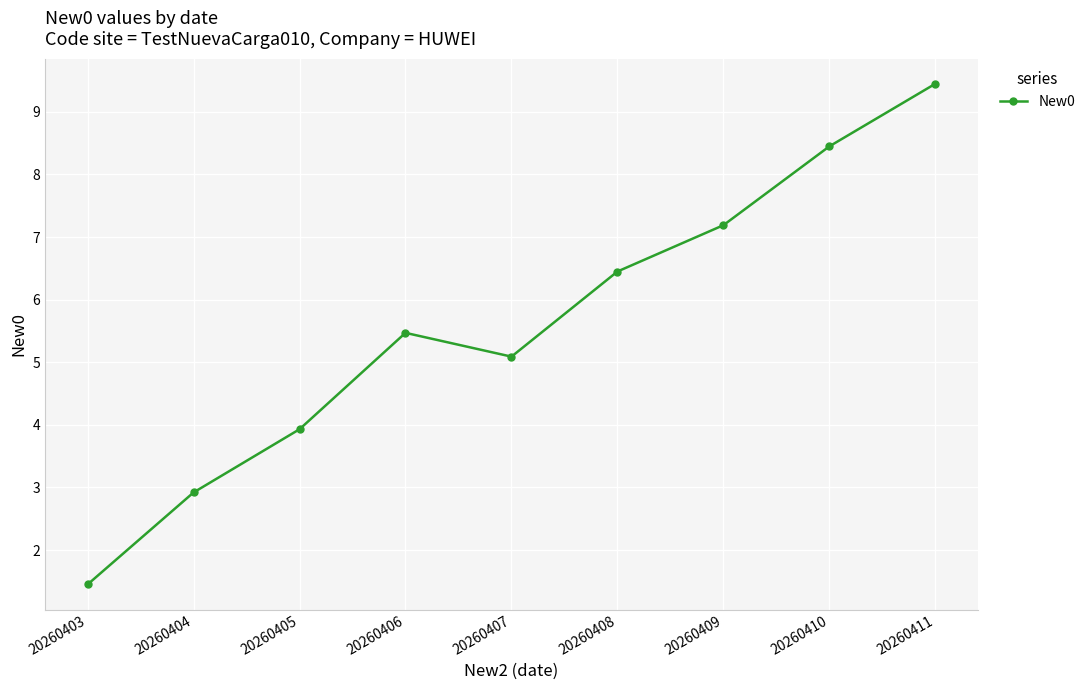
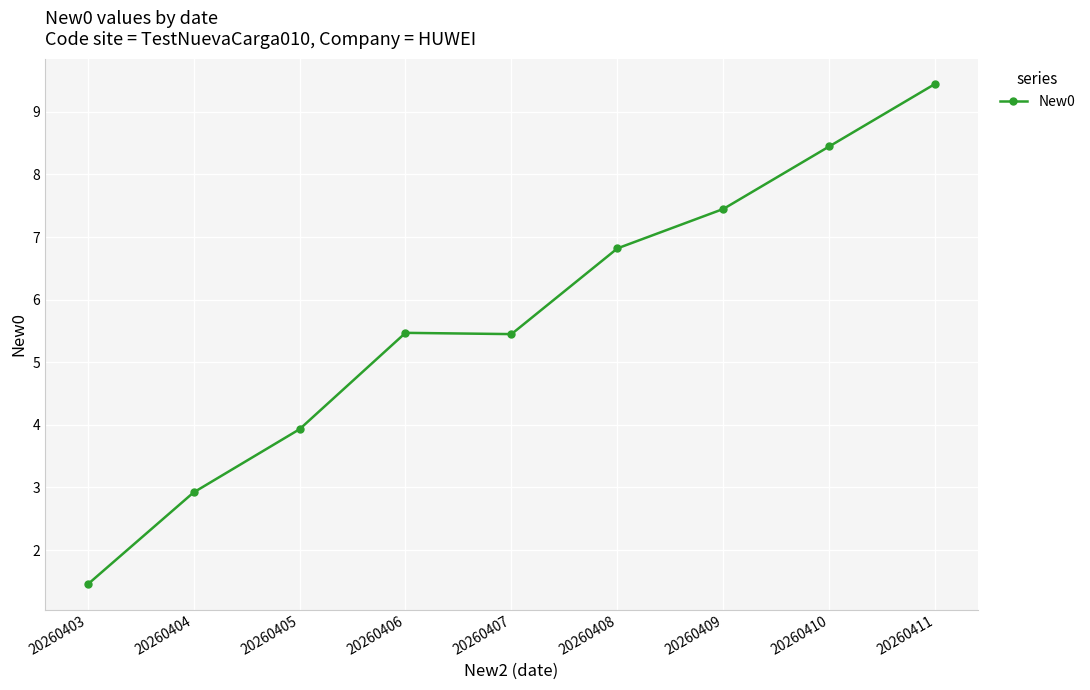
20260407: 5.1 -> 5.5
20260408: 6.5 -> 6.8
20260409: 7.2 -> 7.5
